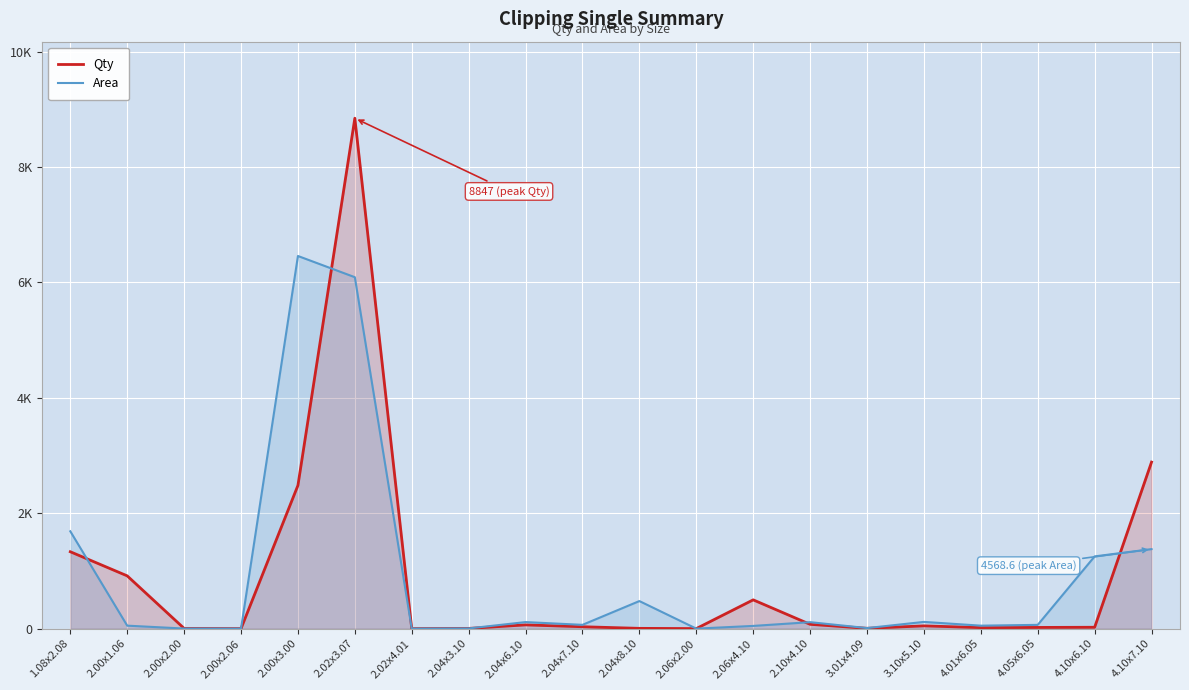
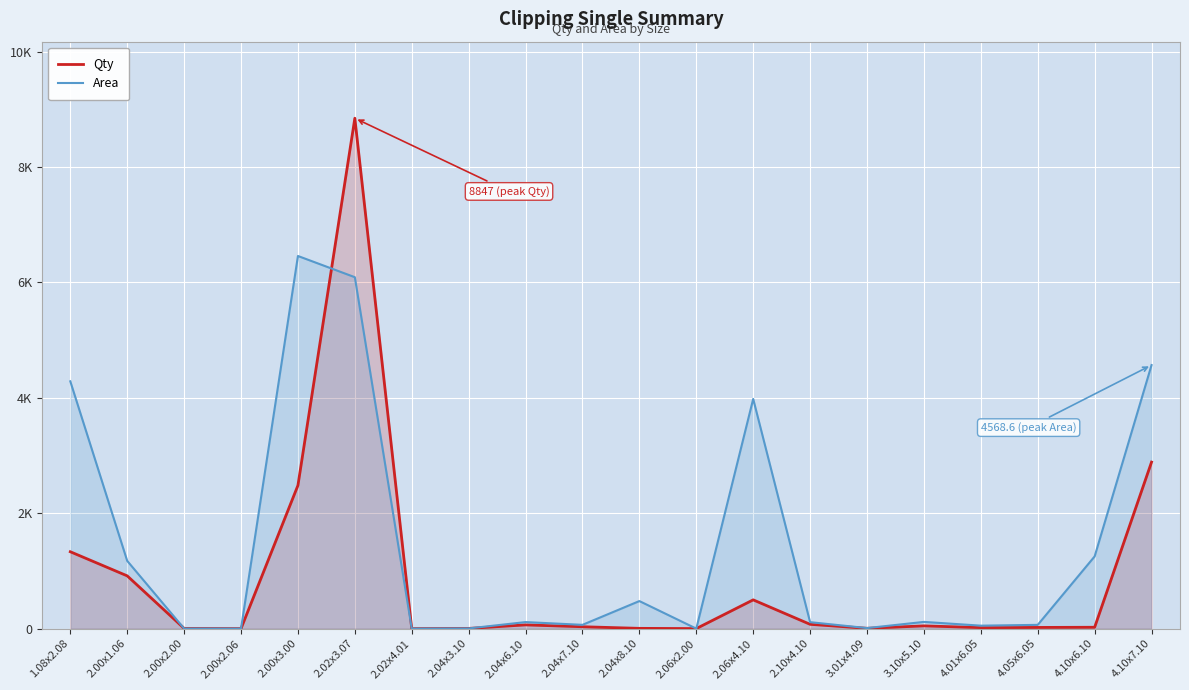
Area, 1.08x2.08: 1700 -> 4300
Area, 2.00x1.06: 100 -> 1200
Area, 2.06x4.10: 0 -> 4000
Area, 4.10x7.10: 1400 -> 4600
